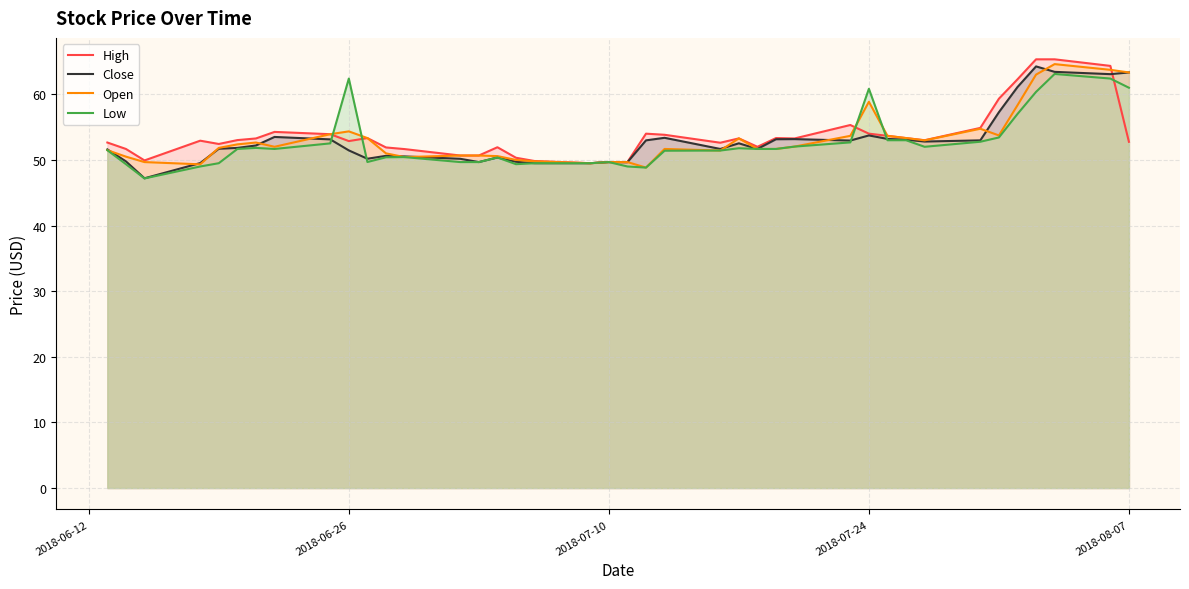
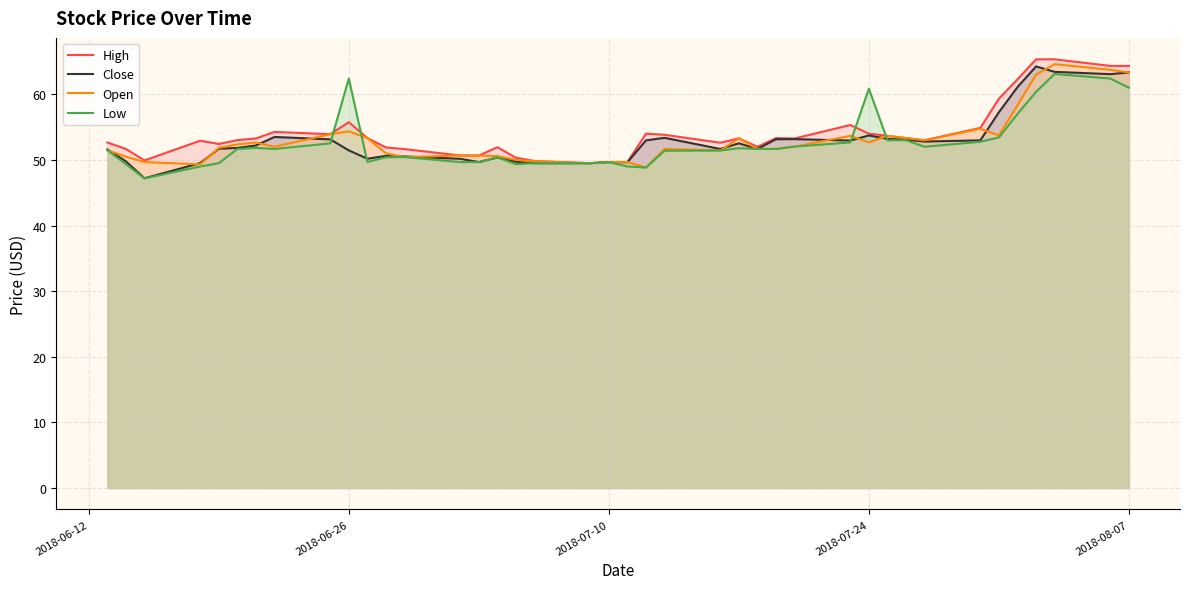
High, 2018-06-26: 53 -> 56
Open, 2018-07-24: 59 -> 53
High, 2018-08-07: 53 -> 64
